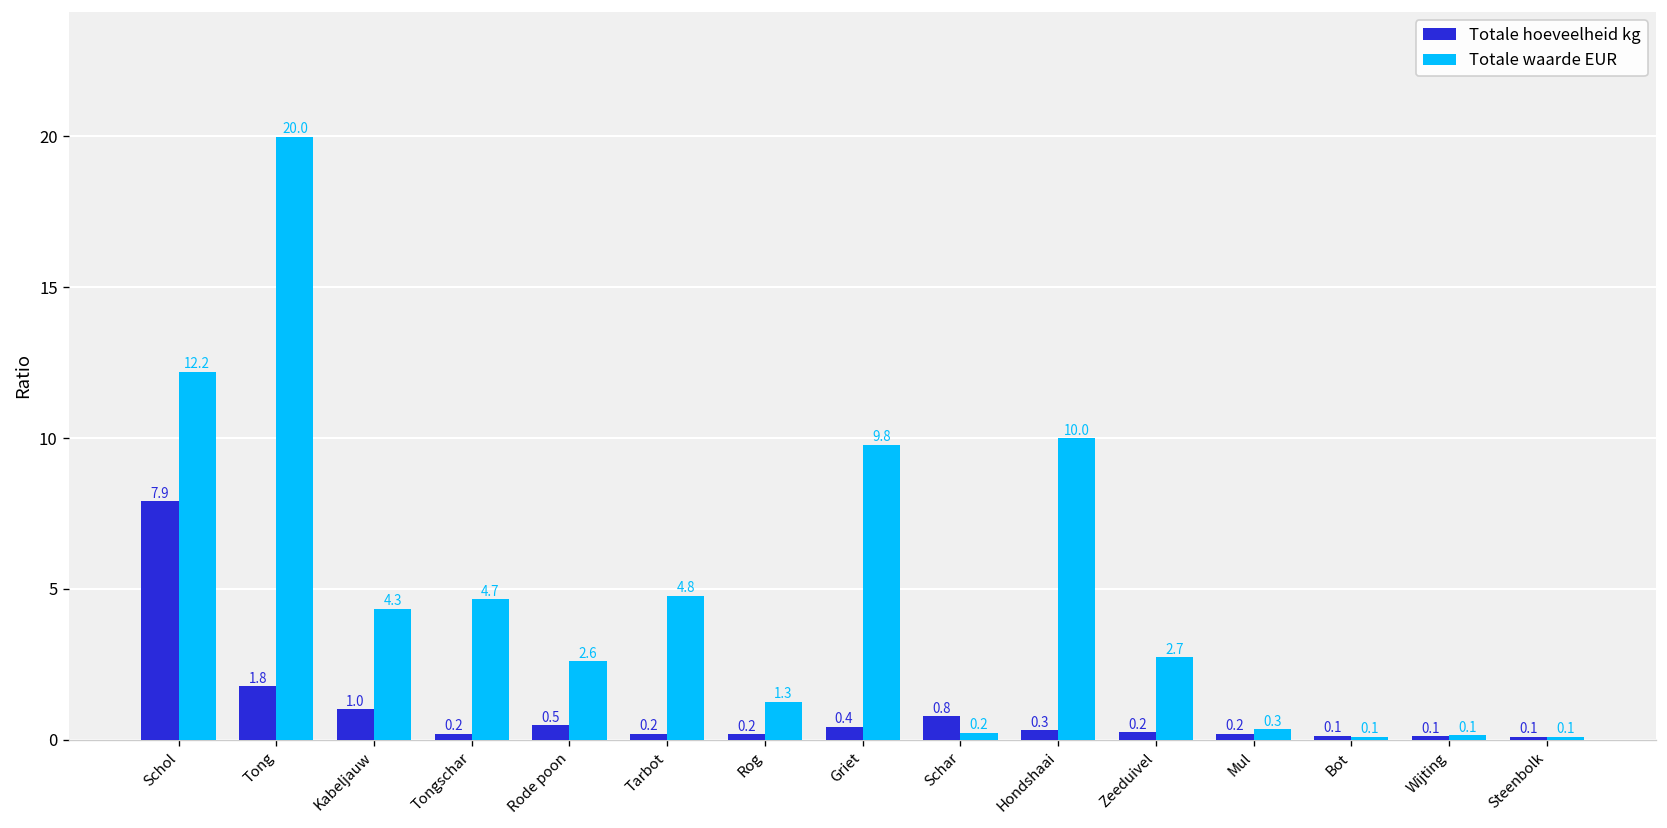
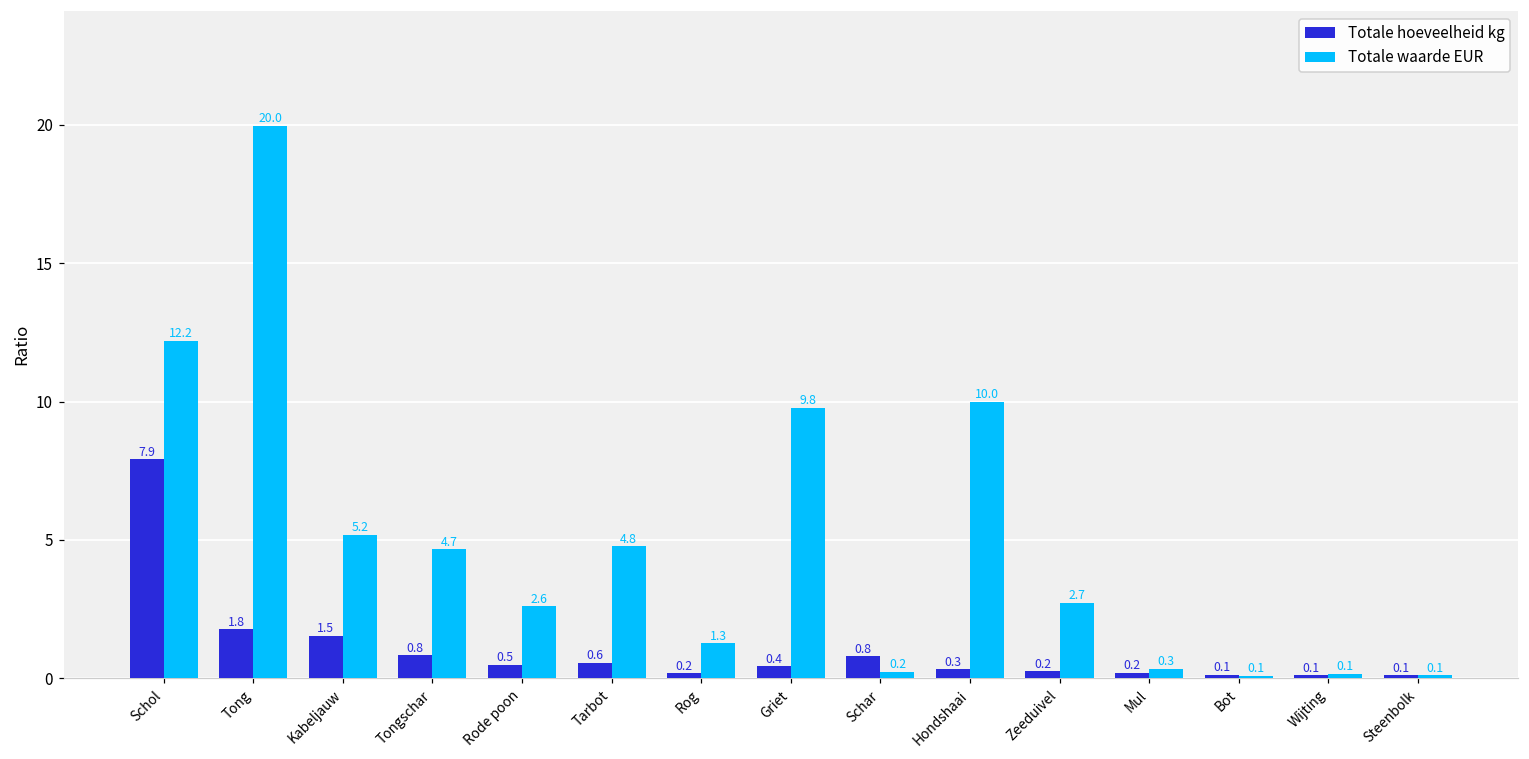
Totale hoeveelheid kg, Kabeljauw: 1.0 -> 1.5
Totale waarde EUR, Kabeljauw: 4.3 -> 5.2
Totale hoeveelheid kg, Tongschar: 0.2 -> 0.8
Totale hoeveelheid kg, Tarbot: 0.2 -> 0.6
